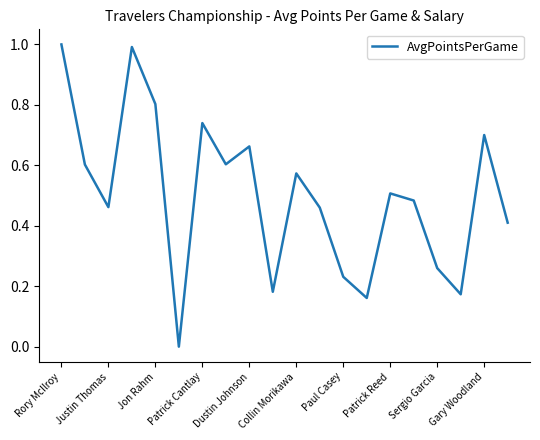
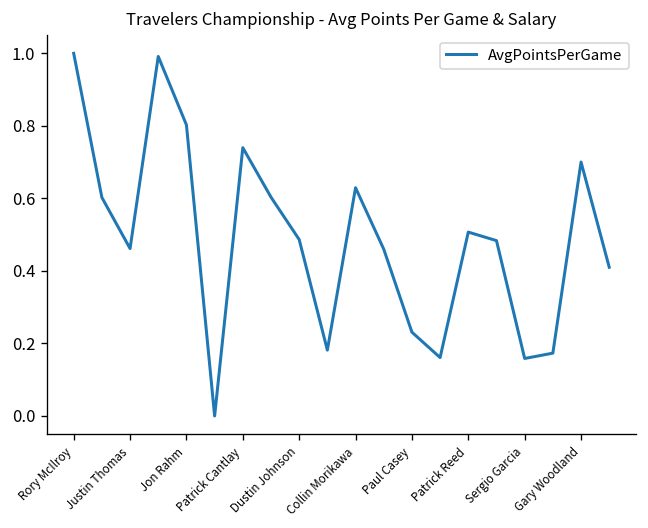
Dustin Johnson: 0.66 -> 0.49
Collin Morikawa: 0.57 -> 0.63
Sergio Garcia: 0.26 -> 0.16
